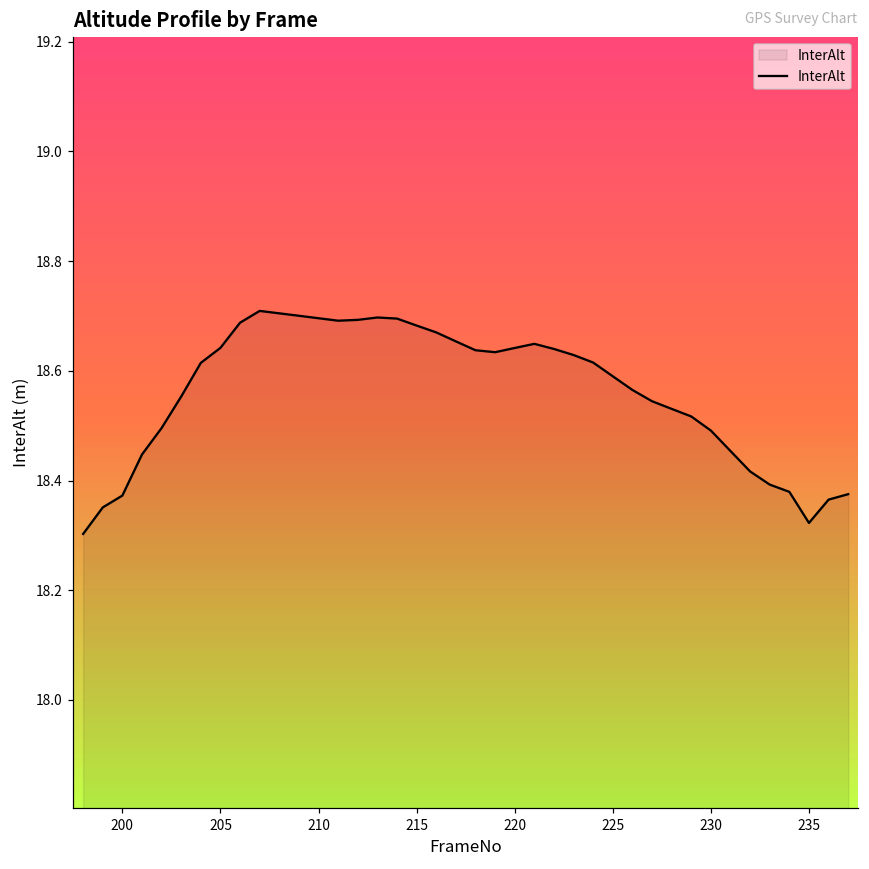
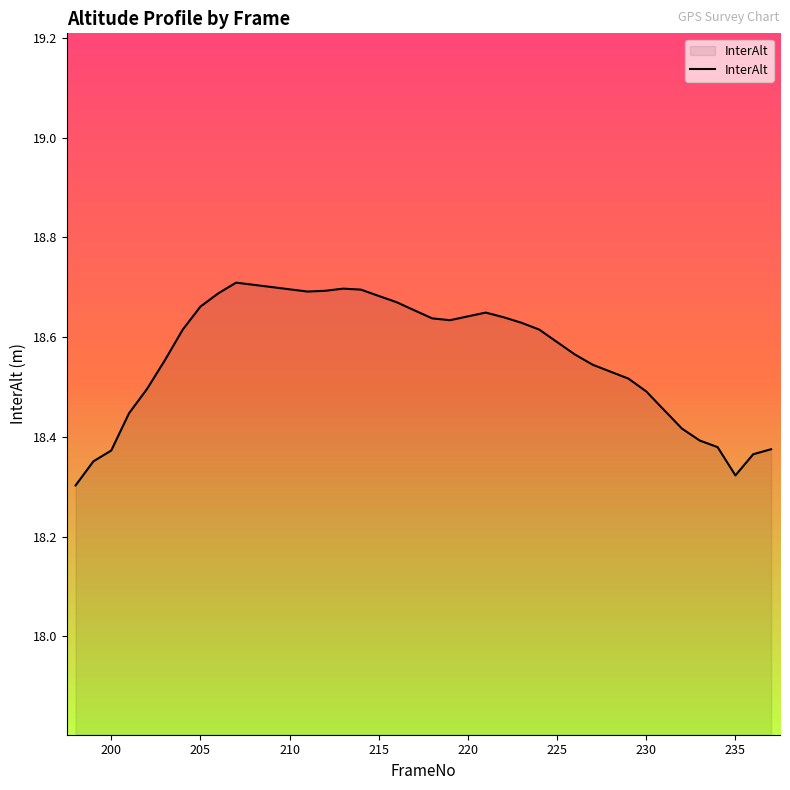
205: 18.64 -> 18.66
